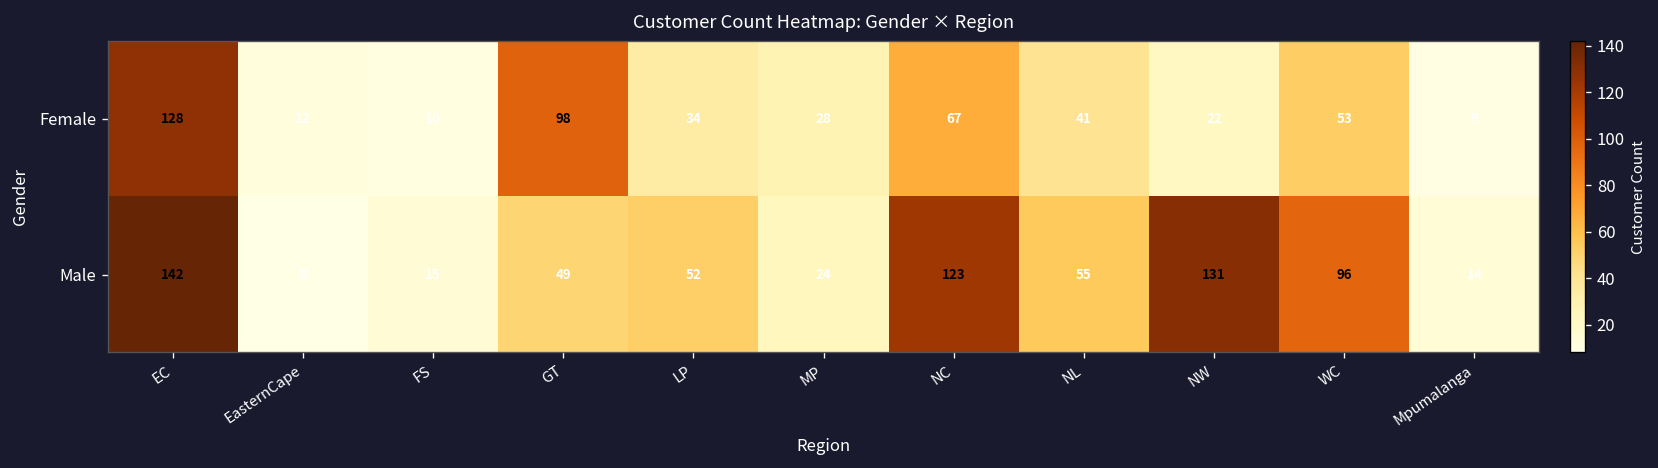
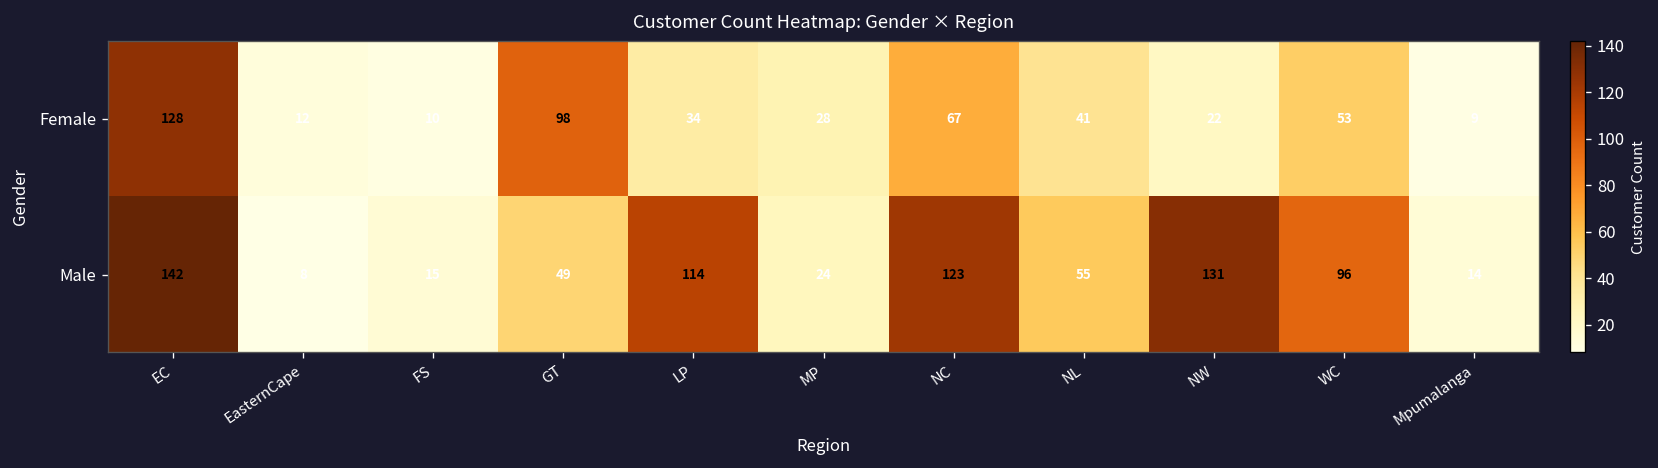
Male, LP: 52 -> 114
